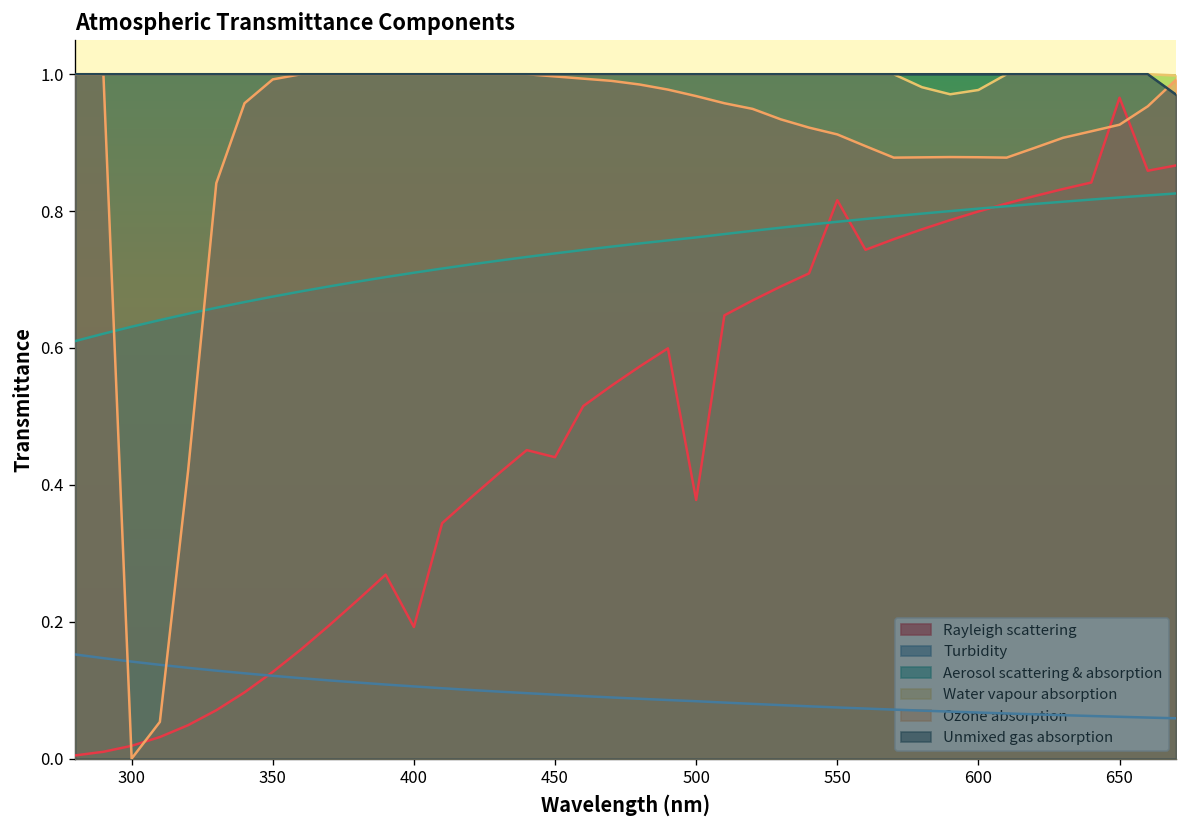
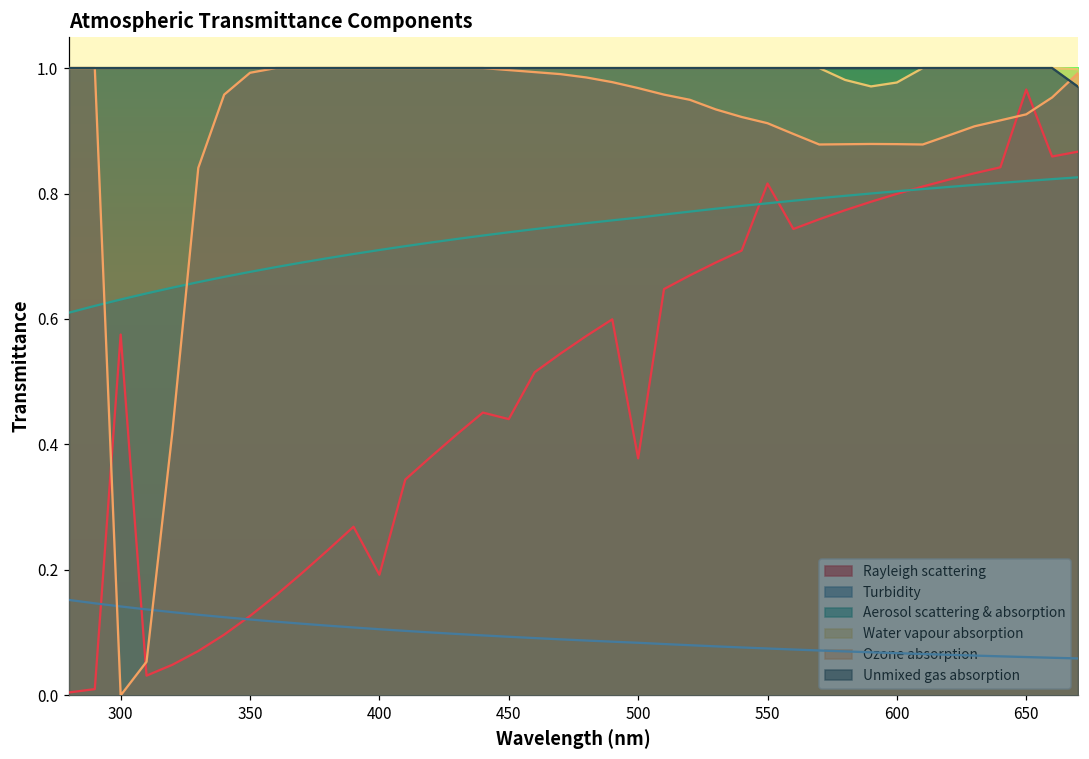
Rayleigh scattering, 300: 0.02 -> 0.58
